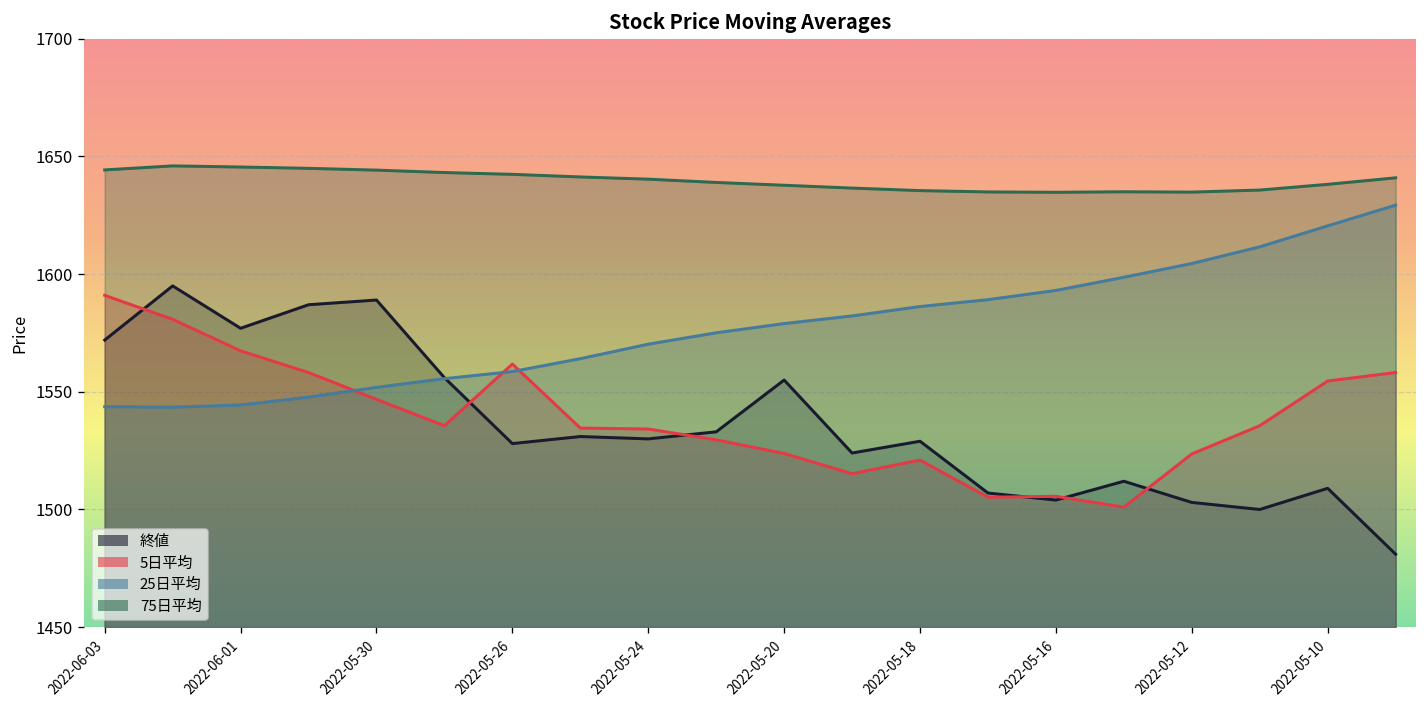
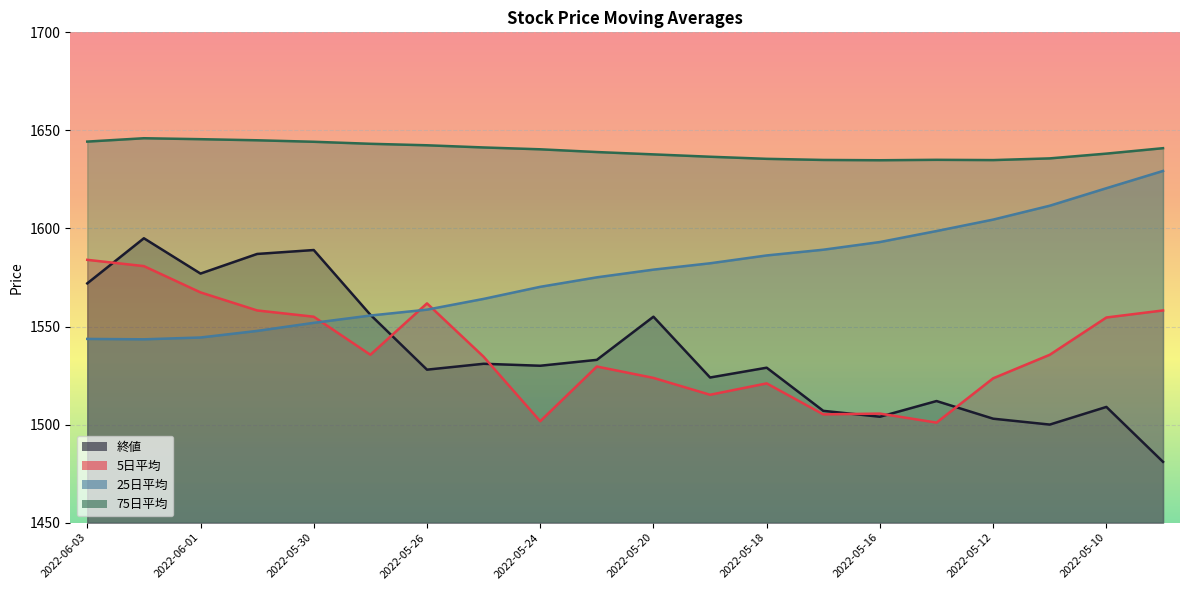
5日平均, 2022-06-03: 1591 -> 1584
5日平均, 2022-05-30: 1547 -> 1555
5日平均, 2022-05-24: 1534 -> 1502
